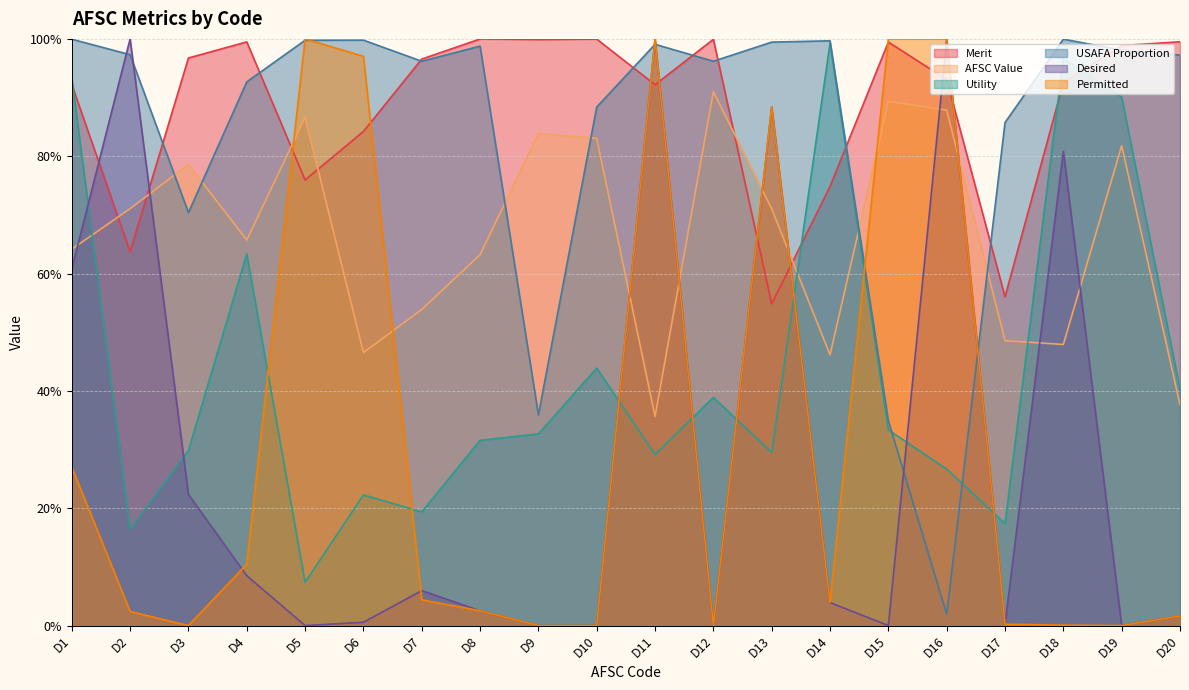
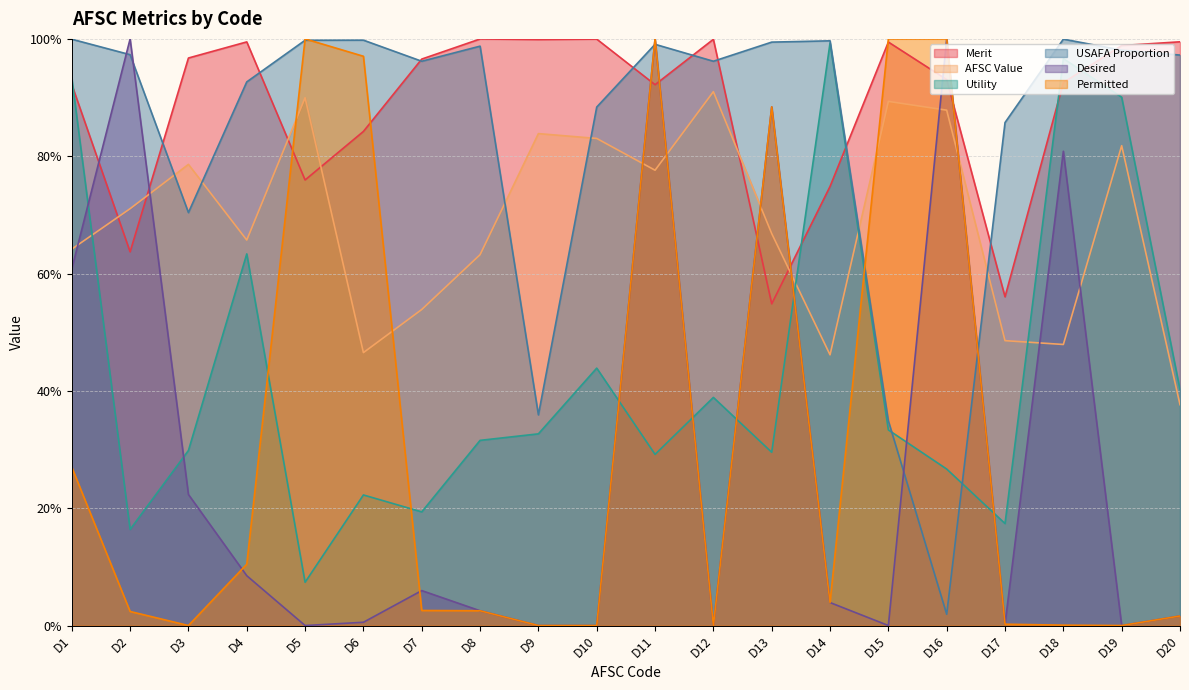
AFSC Value, D5: 87% -> 90%
Permitted, D7: 4% -> 3%
AFSC Value, D11: 36% -> 78%
AFSC Value, D13: 71% -> 67%
